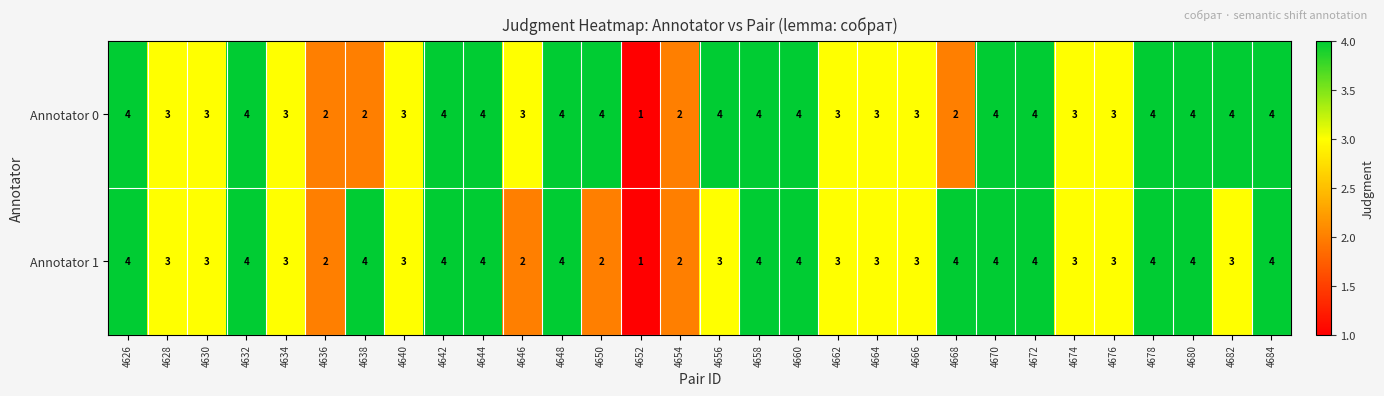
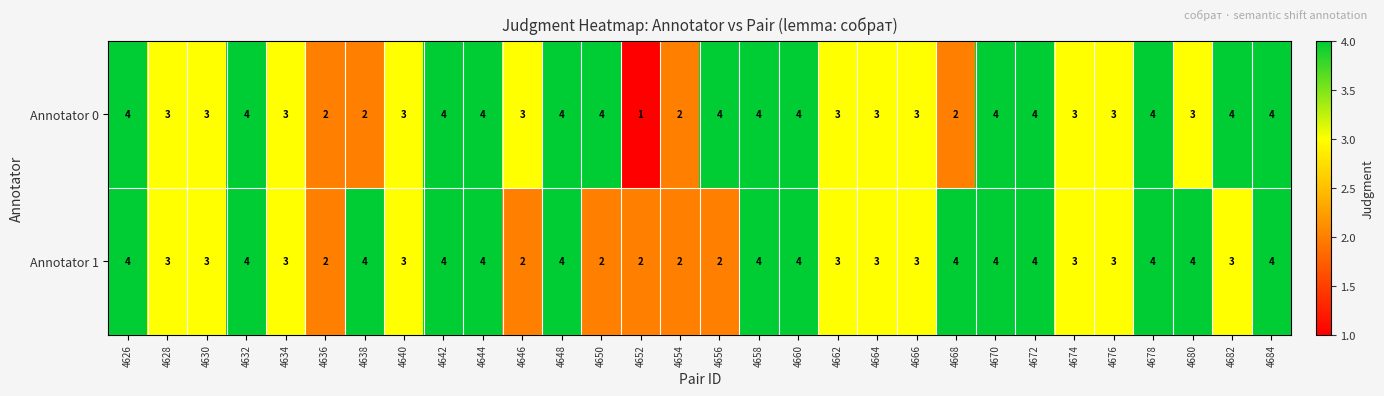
Annotator 0, 4680: 4 -> 3
Annotator 1, 4652: 1 -> 2
Annotator 1, 4656: 3 -> 2
